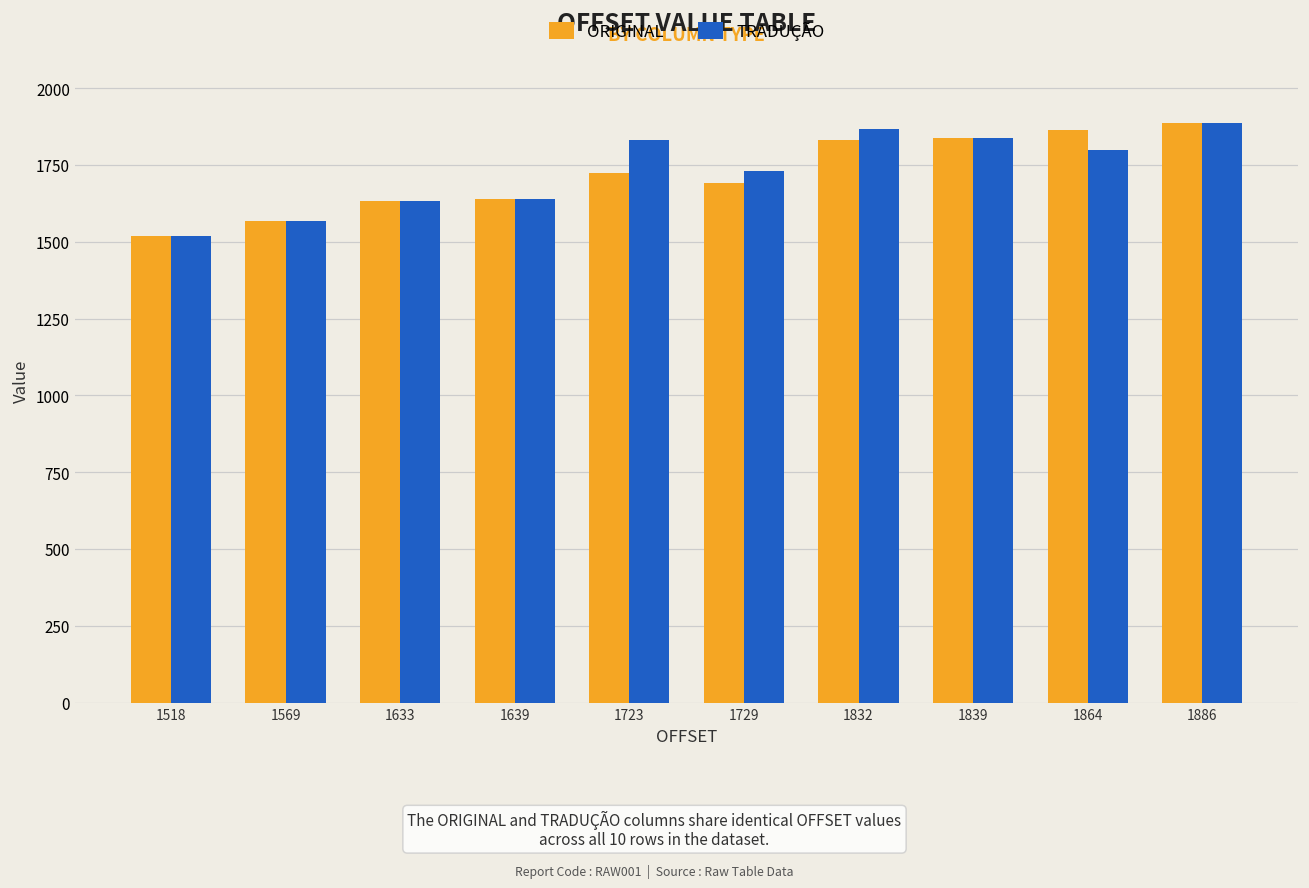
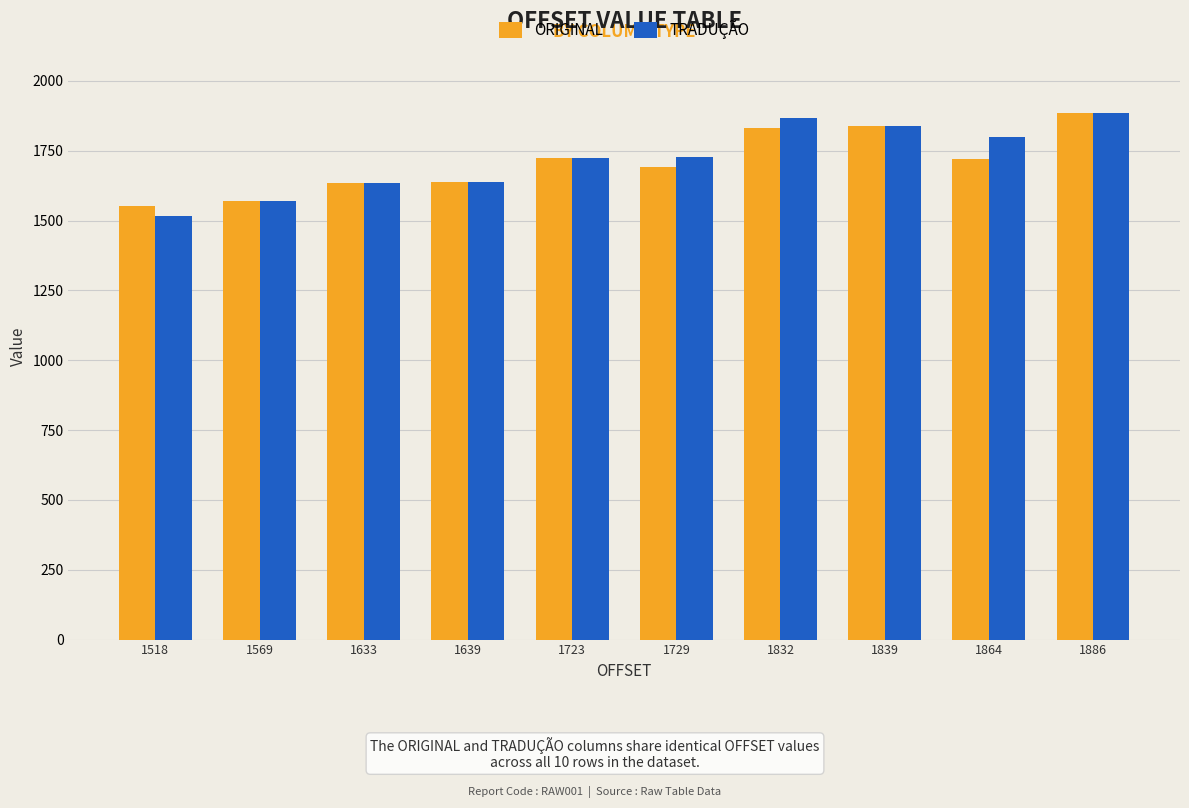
ORIGINAL, 1518: 1520 -> 1550
TRADUÇÃO, 1723: 1830 -> 1720
ORIGINAL, 1864: 1860 -> 1720
